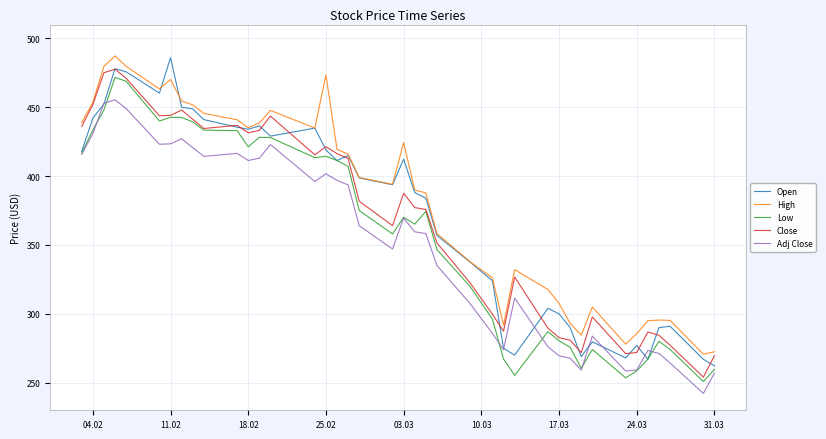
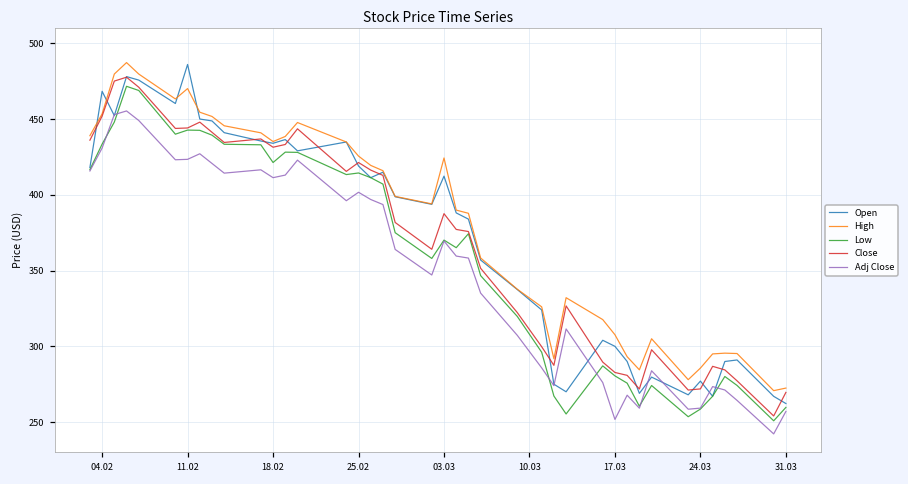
Open, 04.02: 442 -> 468
High, 25.02: 473 -> 426
Adj Close, 17.03: 270 -> 252
